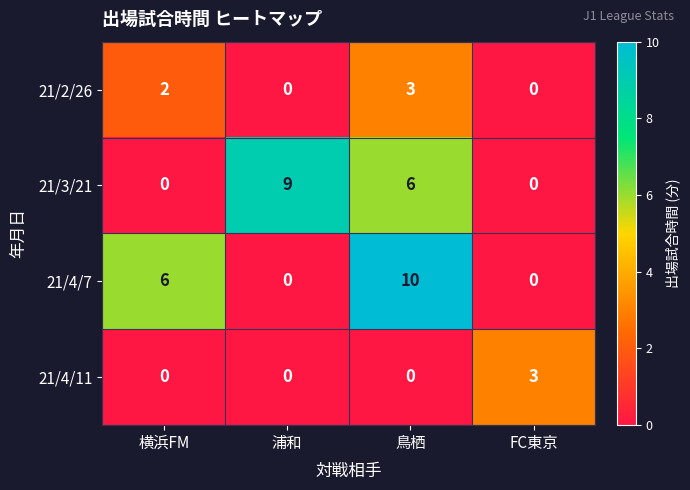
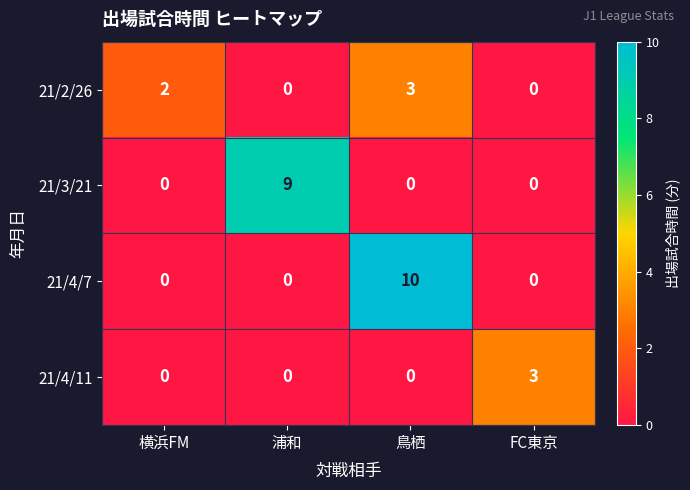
21/3/21, 鳥栖: 6 -> 0
21/4/7, 横浜FM: 6 -> 0
